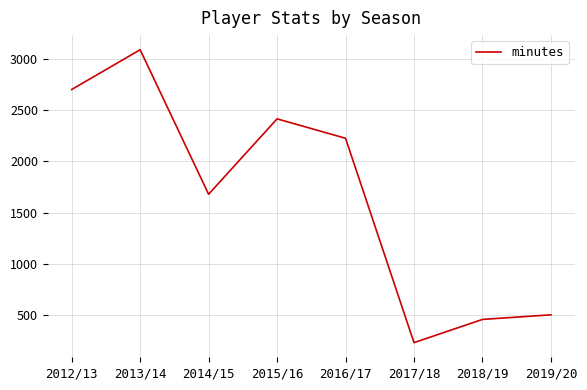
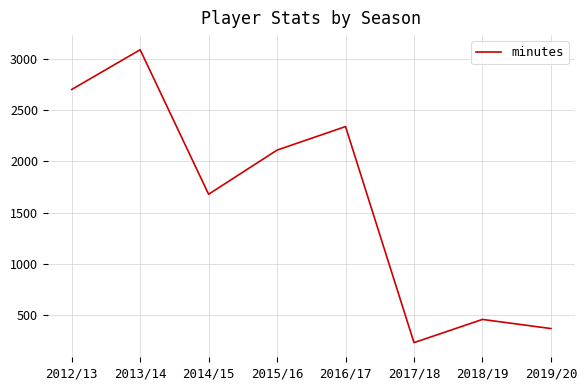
2015/16: 2410 -> 2110
2016/17: 2220 -> 2340
2019/20: 510 -> 370
